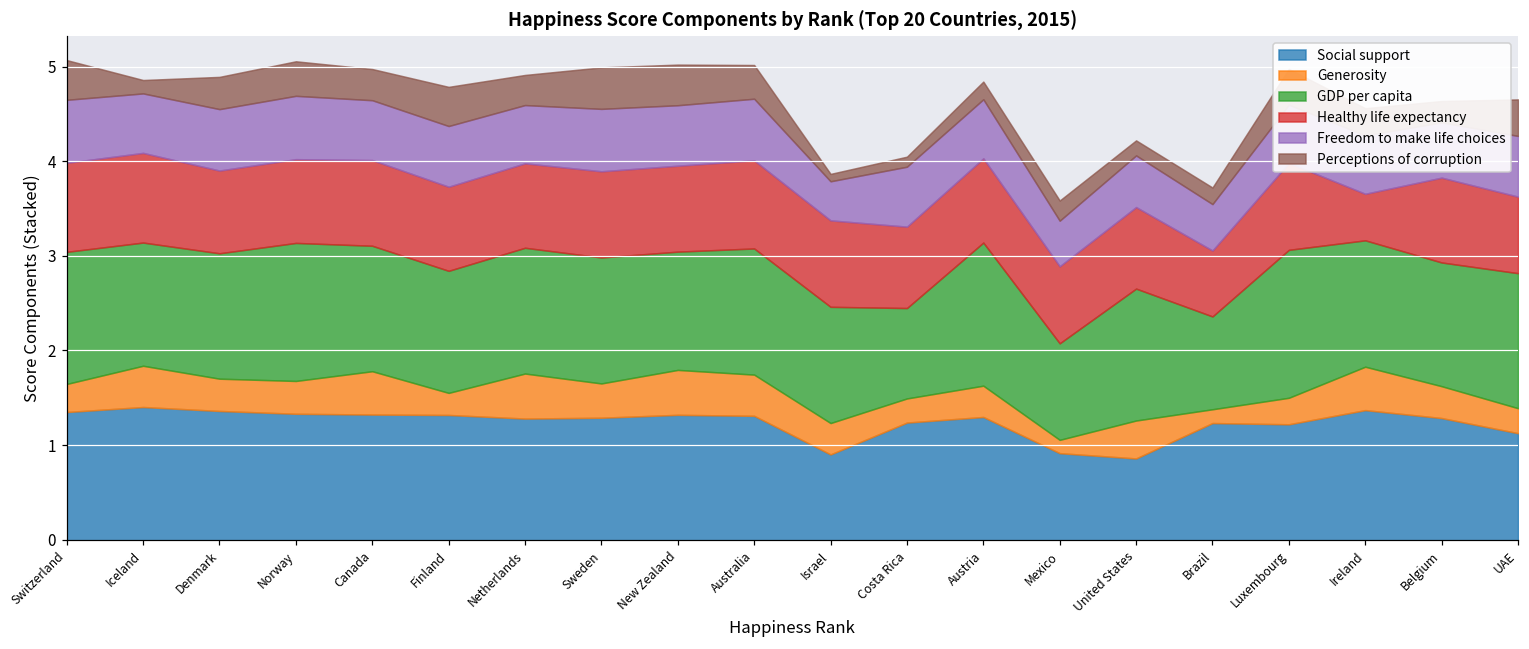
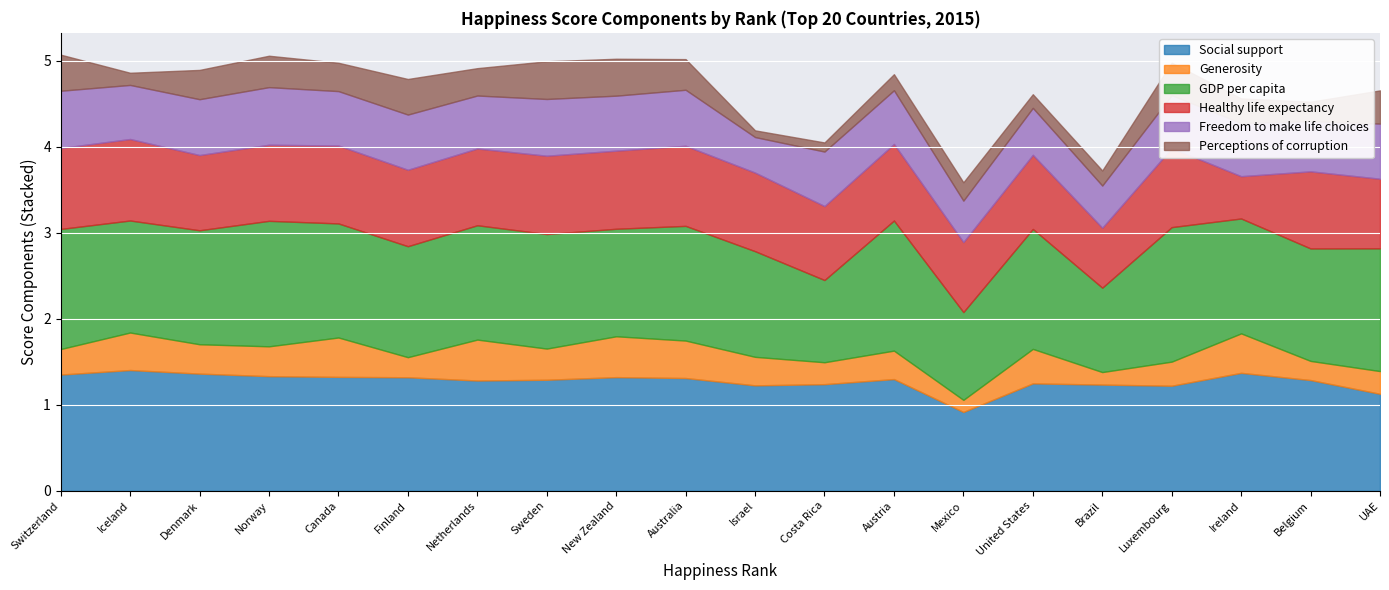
Social support, Israel: 0.9 -> 1.2
Social support, United States: 0.9 -> 1.2
Generosity, Belgium: 0.3 -> 0.2
